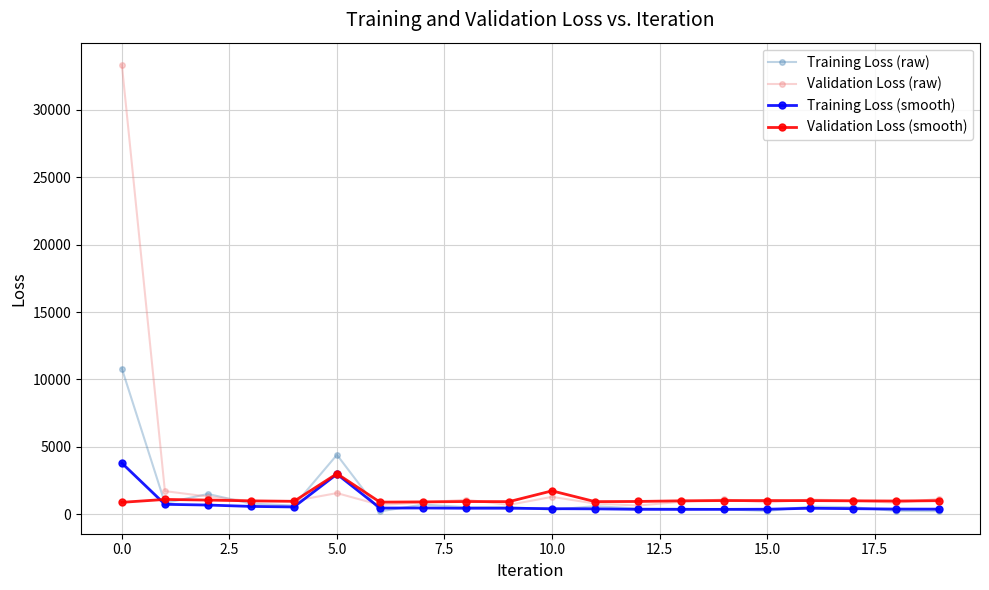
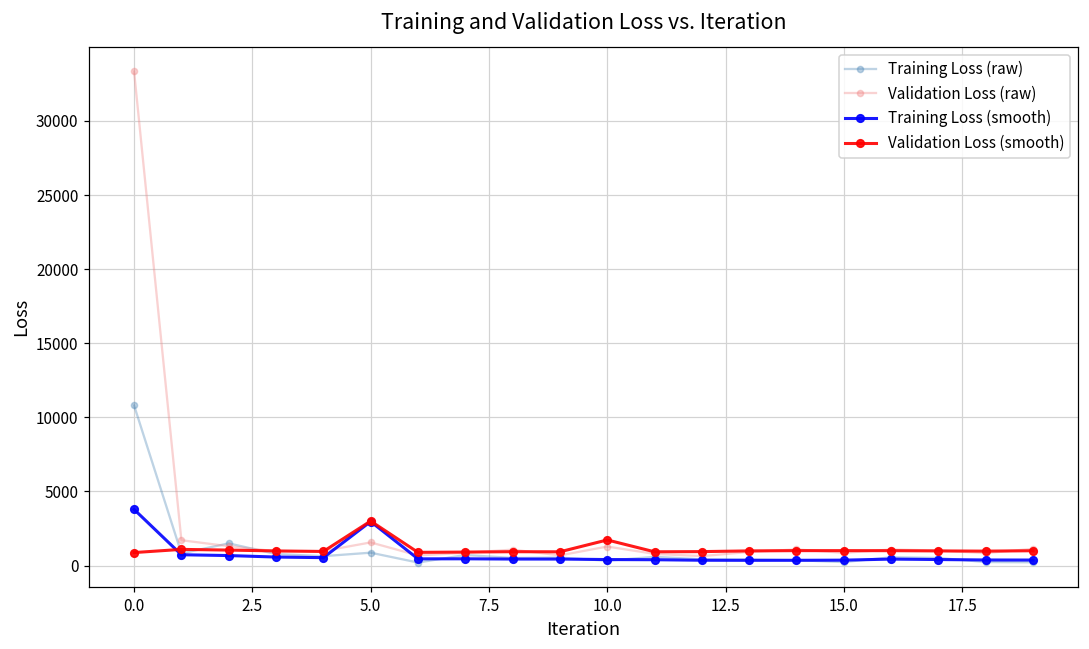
Training Loss (raw), 5.0: 4400 -> 900
